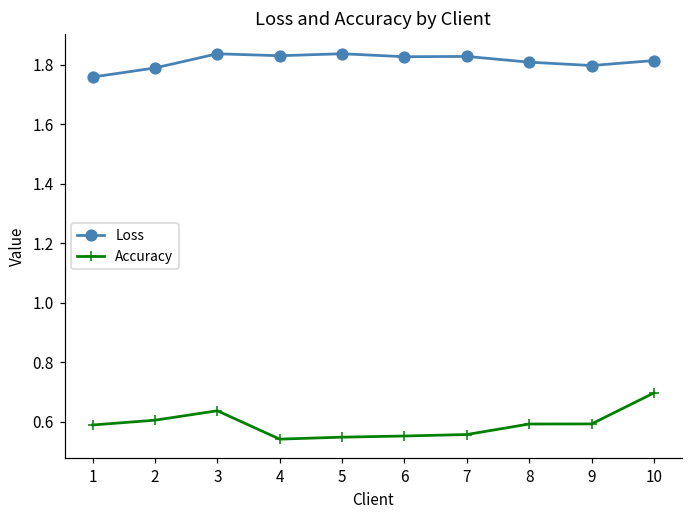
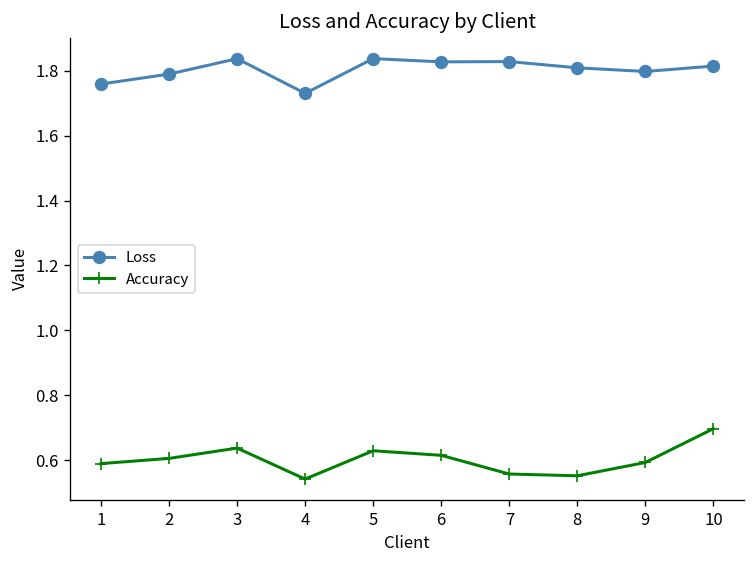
Loss, 4: 1.83 -> 1.73
Accuracy, 5: 0.55 -> 0.63
Accuracy, 6: 0.55 -> 0.62
Accuracy, 8: 0.59 -> 0.55
